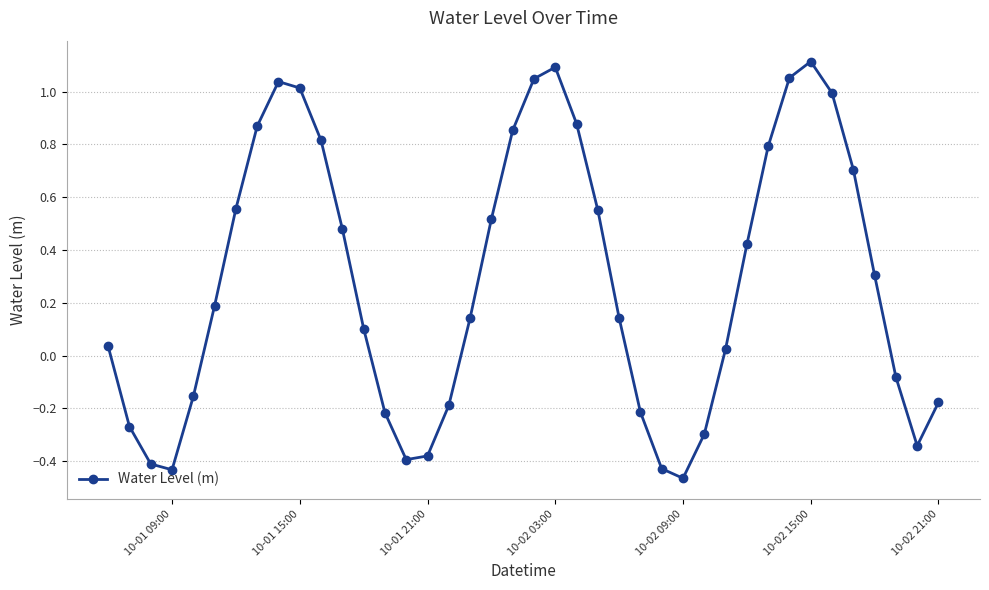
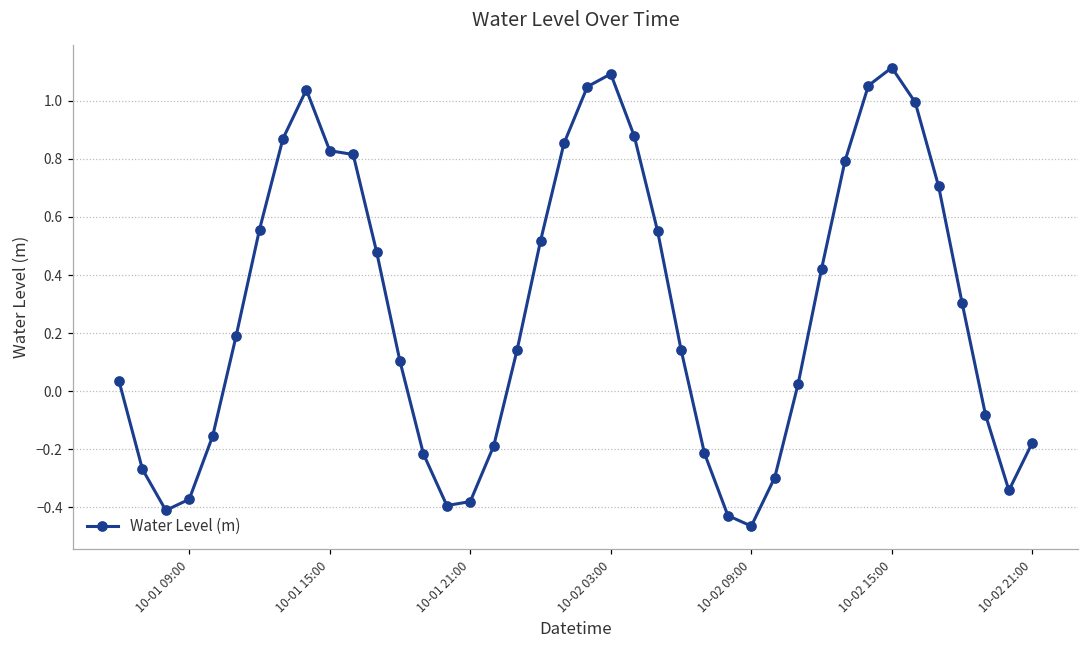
10-01 09:00: -0.43 -> -0.37
10-01 15:00: 1.01 -> 0.83
